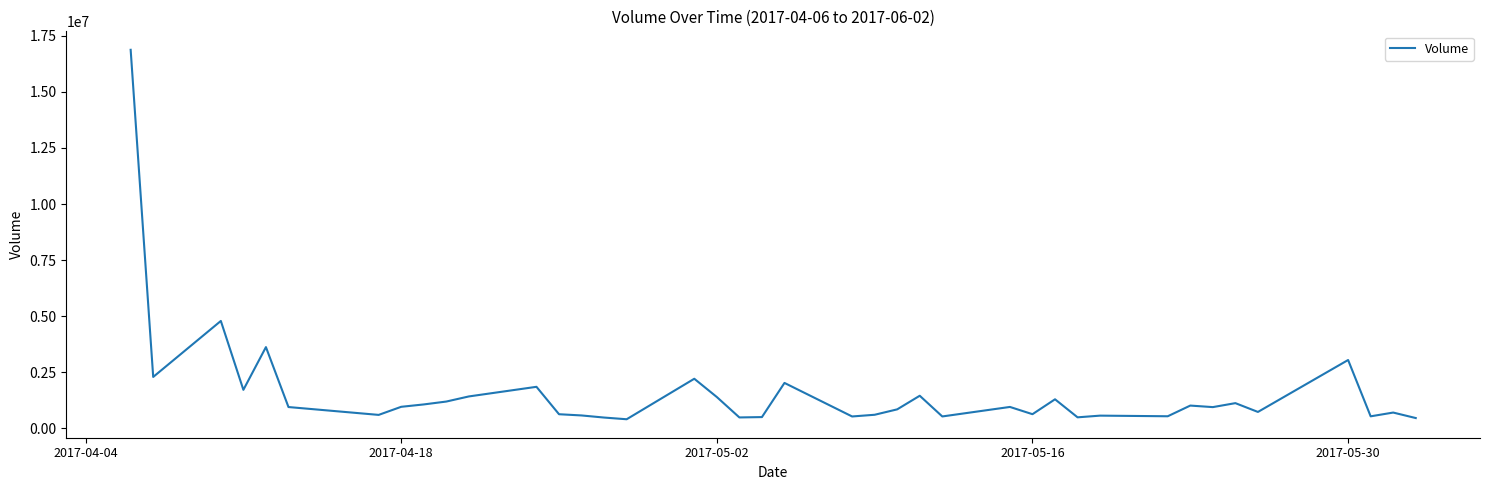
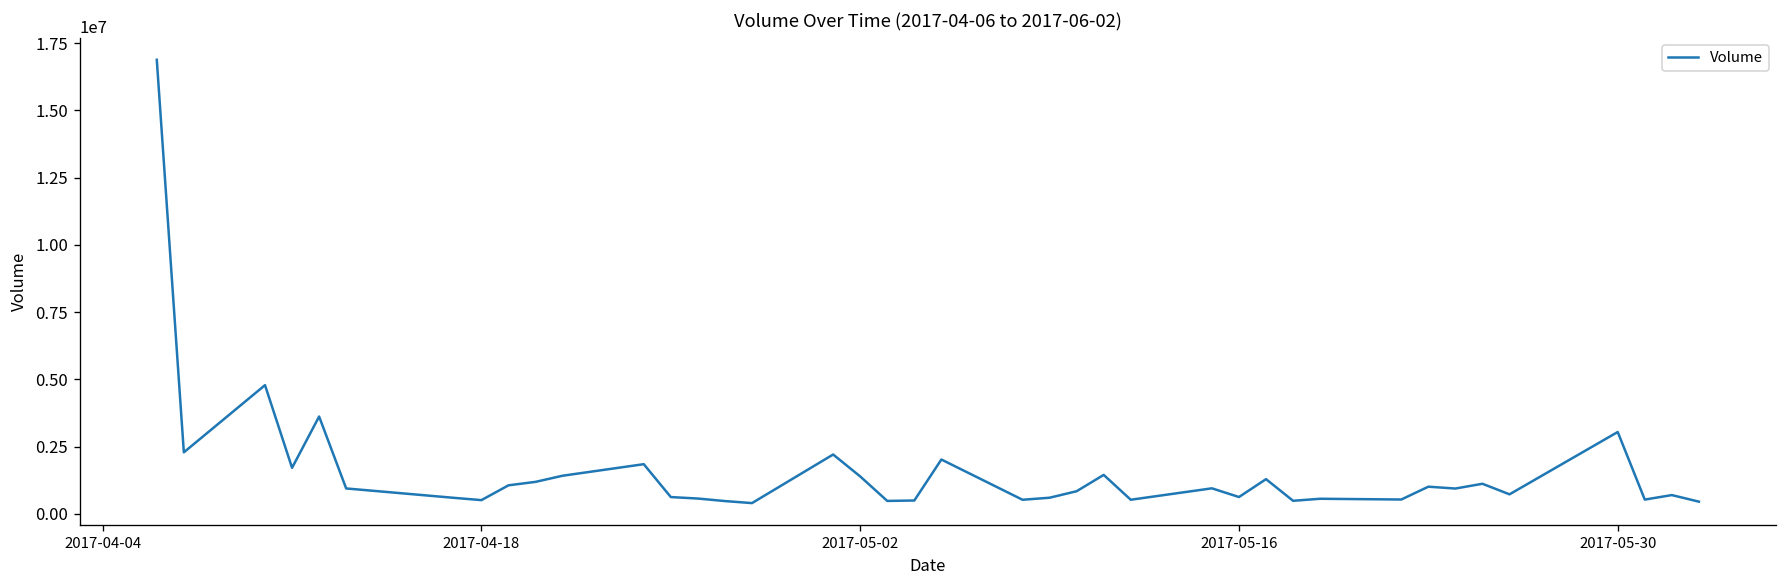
2017-04-18: 1000000 -> 500000
